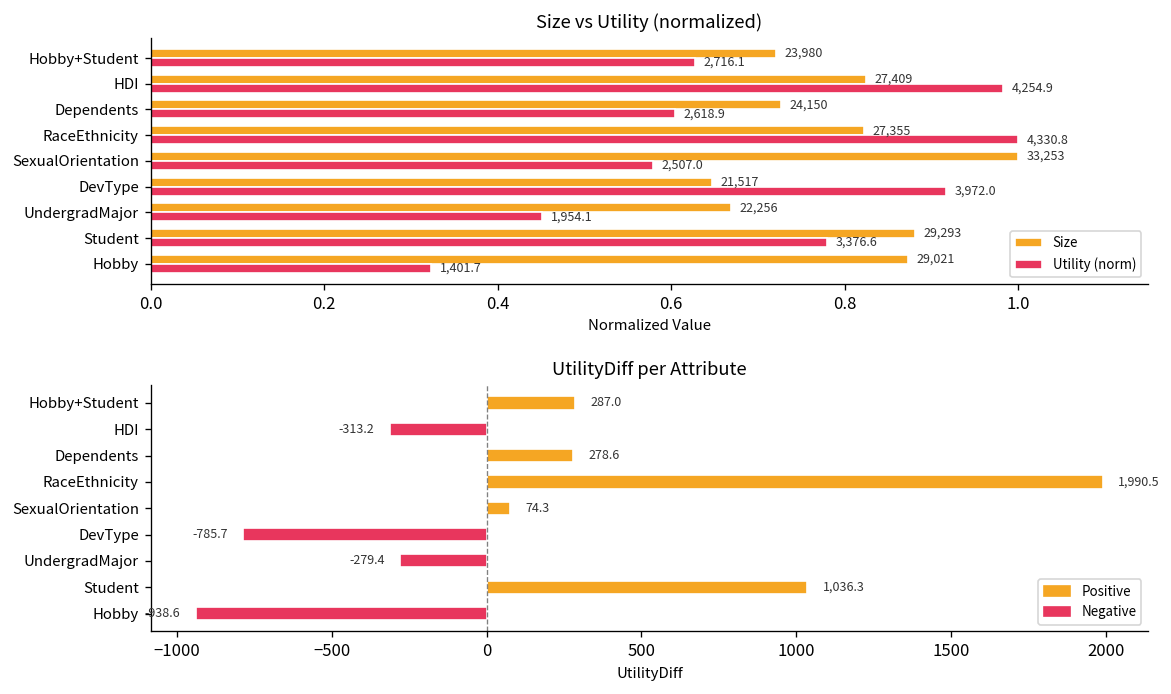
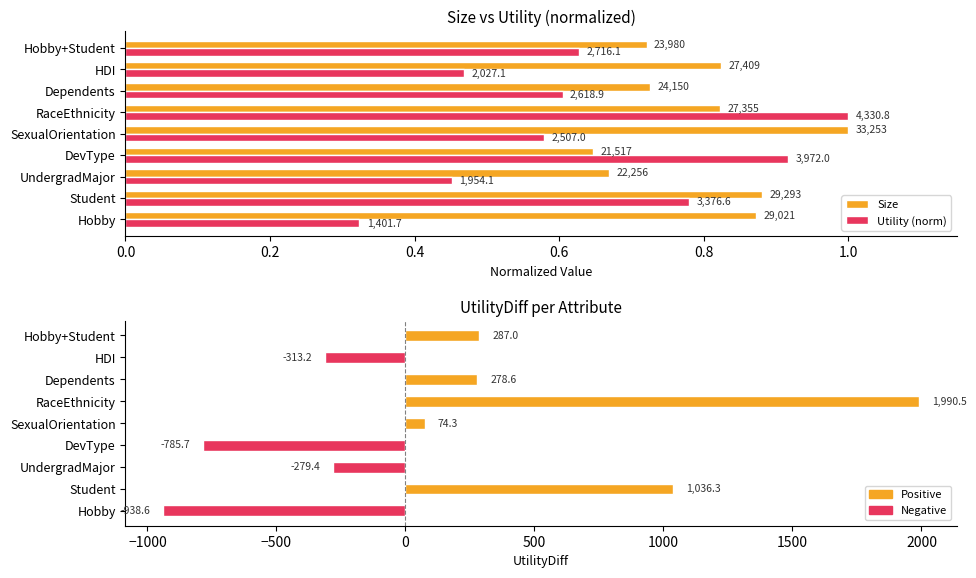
Size vs Utility (normalized), Utility (norm), HDI: 4,254.9 -> 2,027.1
